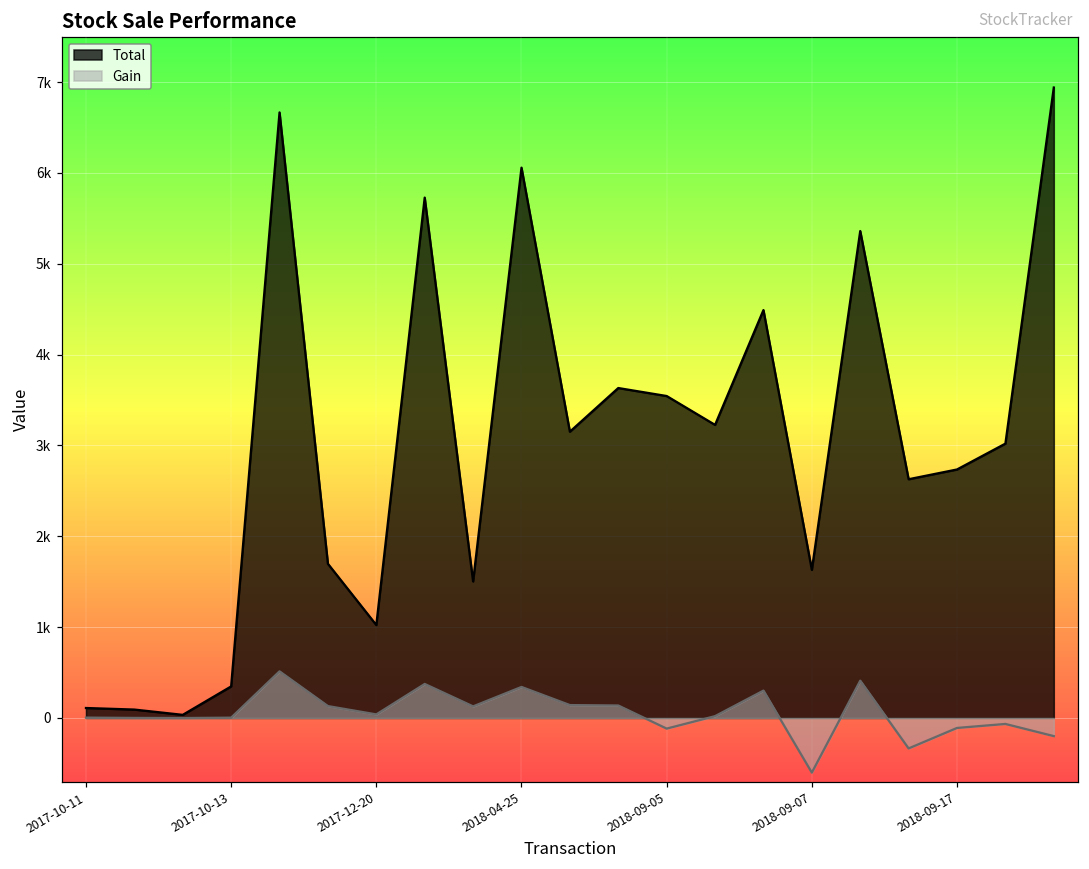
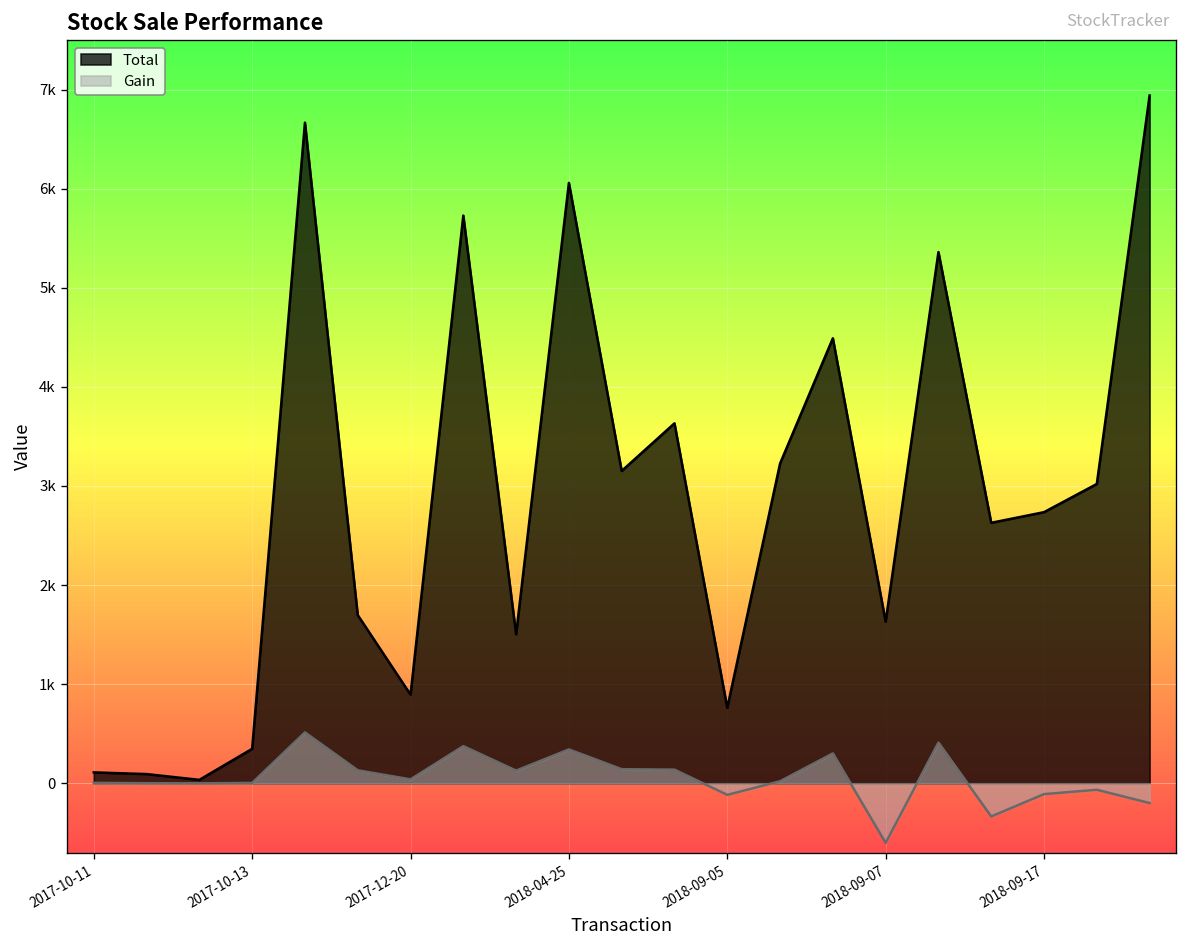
Total, 2017-12-20: 1000 -> 900
Total, 2018-09-05: 3500 -> 800
